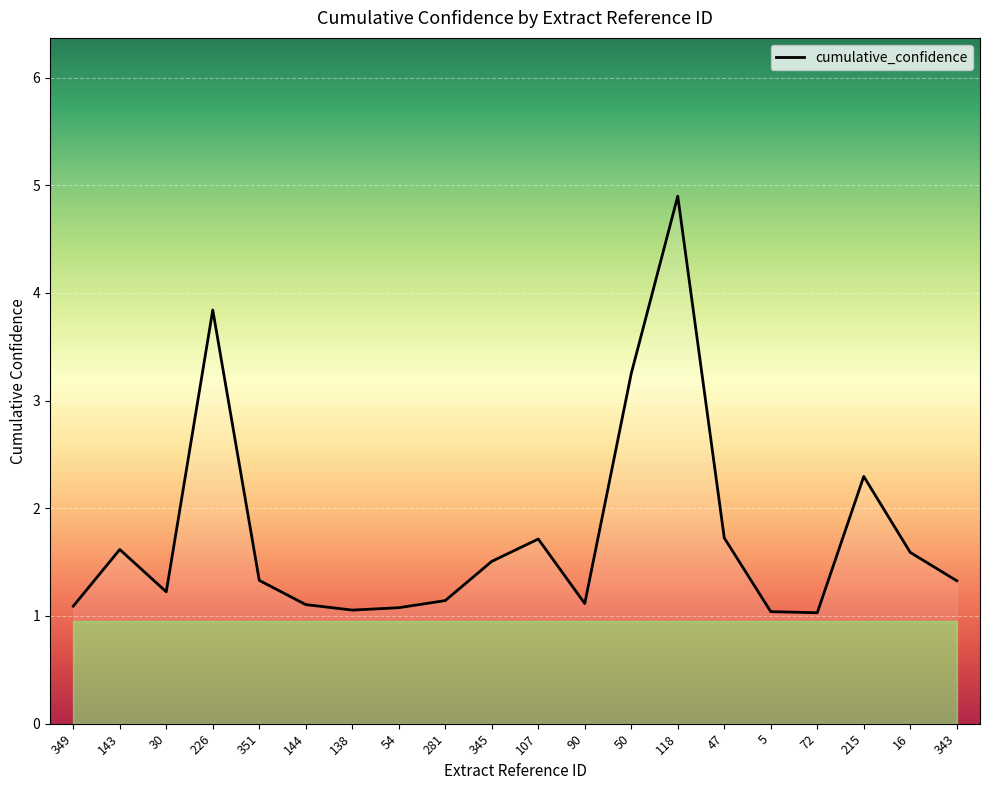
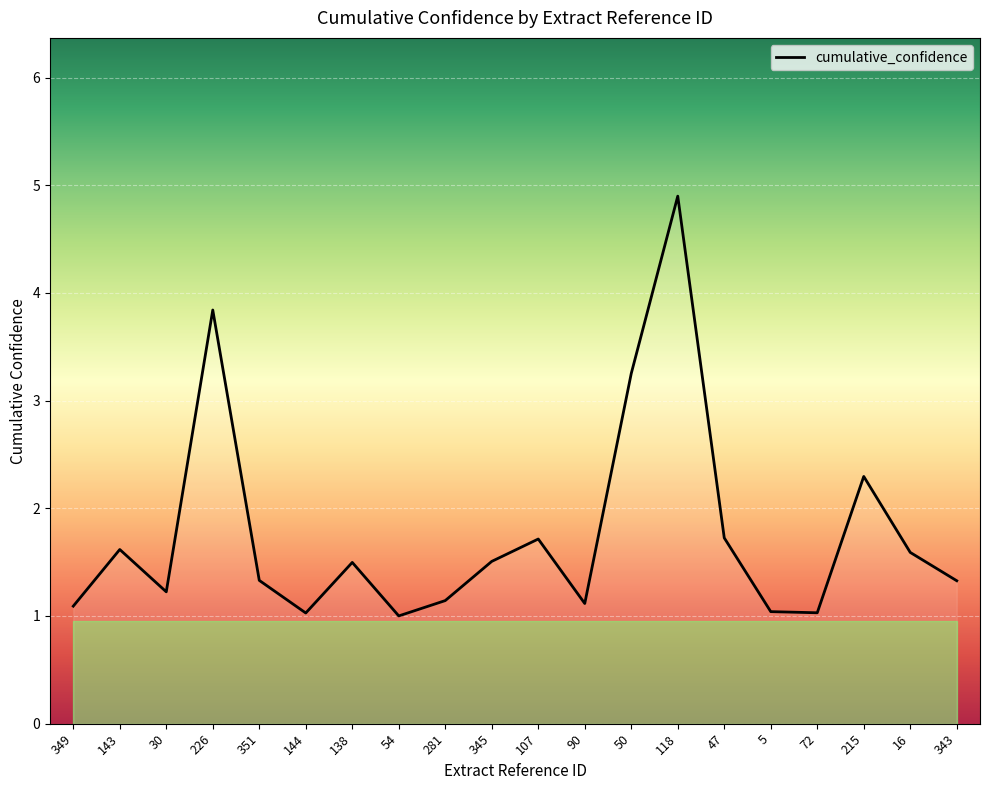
cumulative_confidence, 144: 1.11 -> 1.03
cumulative_confidence, 138: 1.05 -> 1.50
cumulative_confidence, 54: 1.08 -> 1.00
